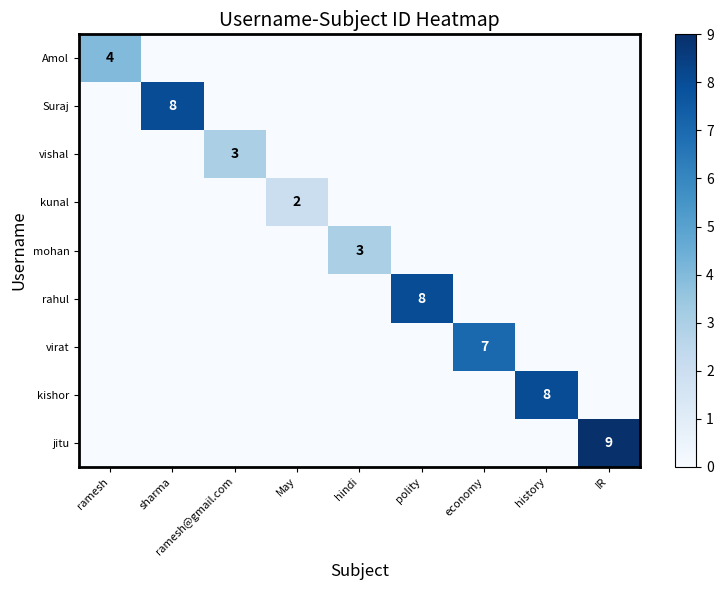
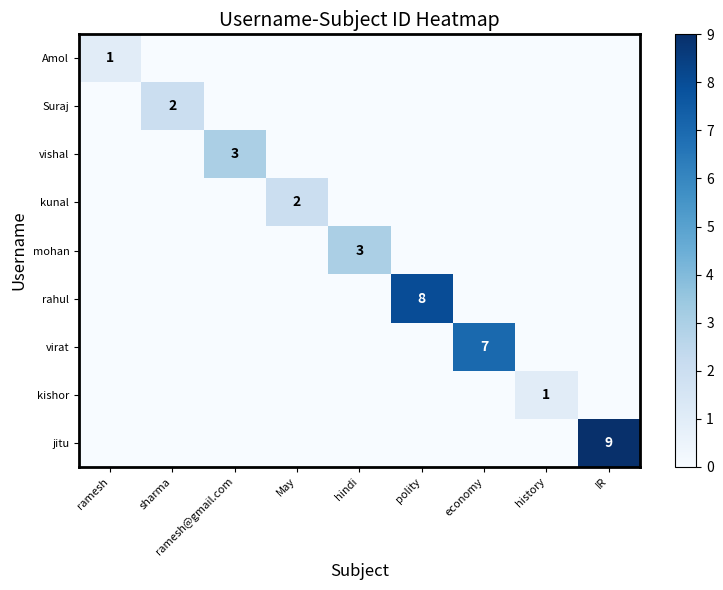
Amol, ramesh: 4 -> 1
Suraj, sharma: 8 -> 2
kishor, history: 8 -> 1
